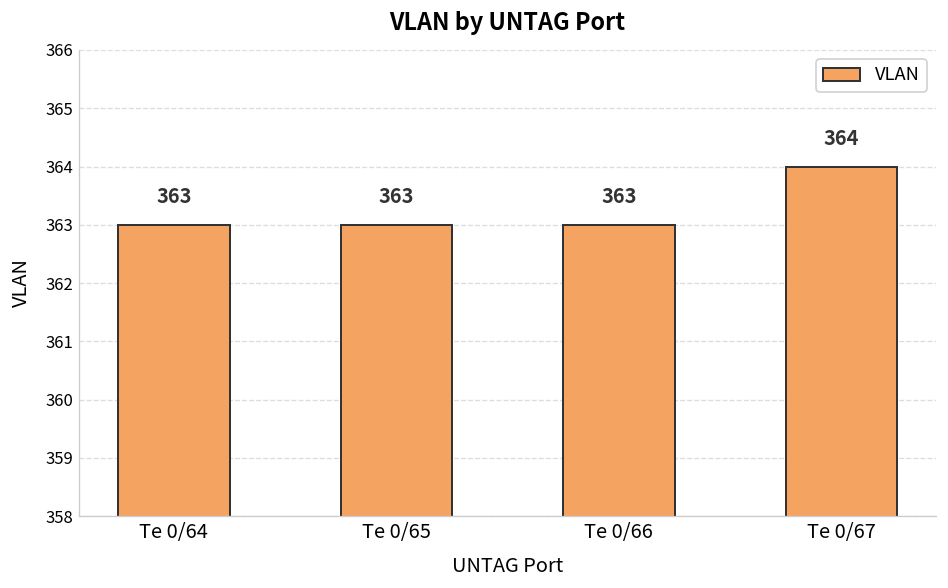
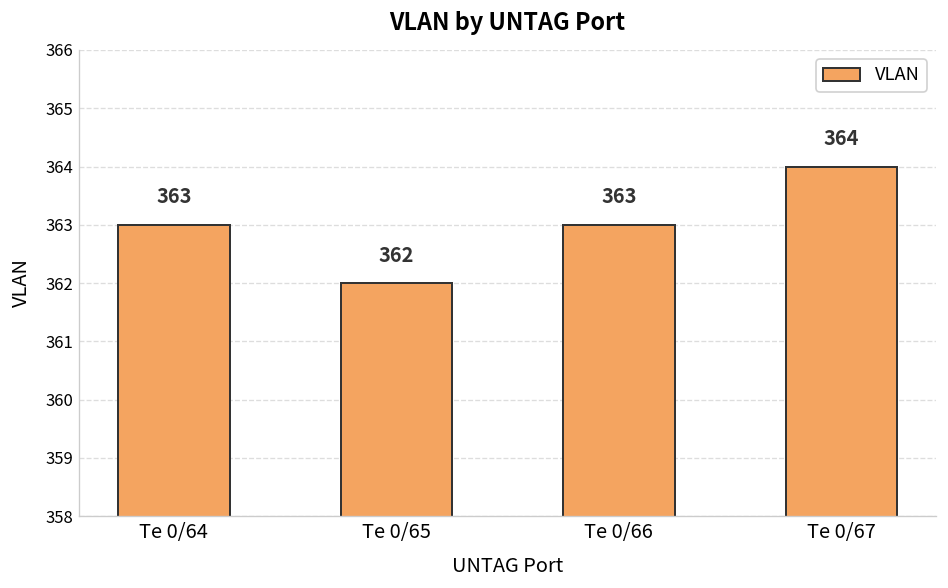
Te 0/65: 363 -> 362
